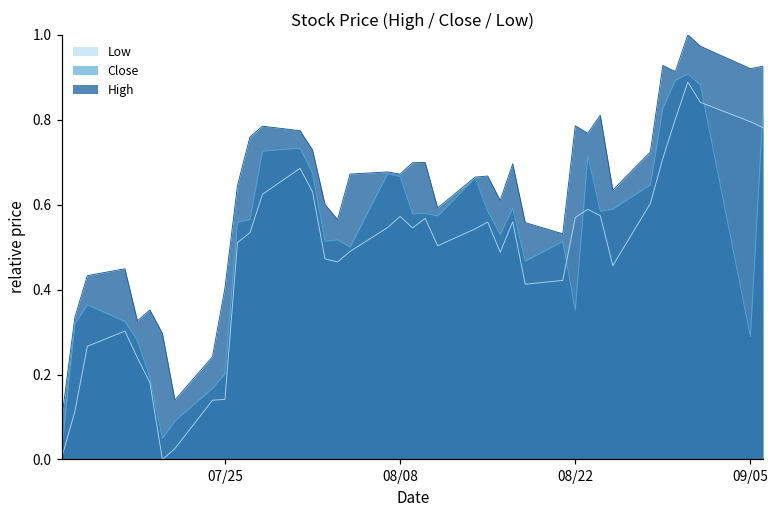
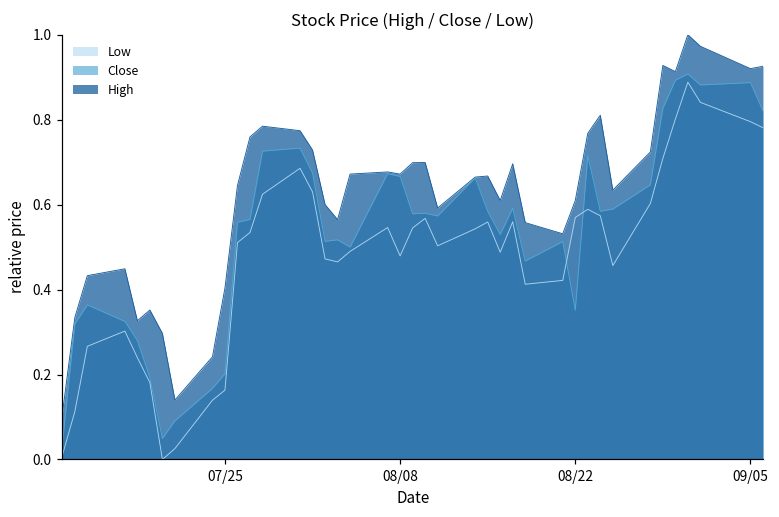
Low, 07/25: 0.14 -> 0.16
Low, 08/08: 0.57 -> 0.48
High, 08/22: 0.79 -> 0.61
Close, 09/05: 0.29 -> 0.89
